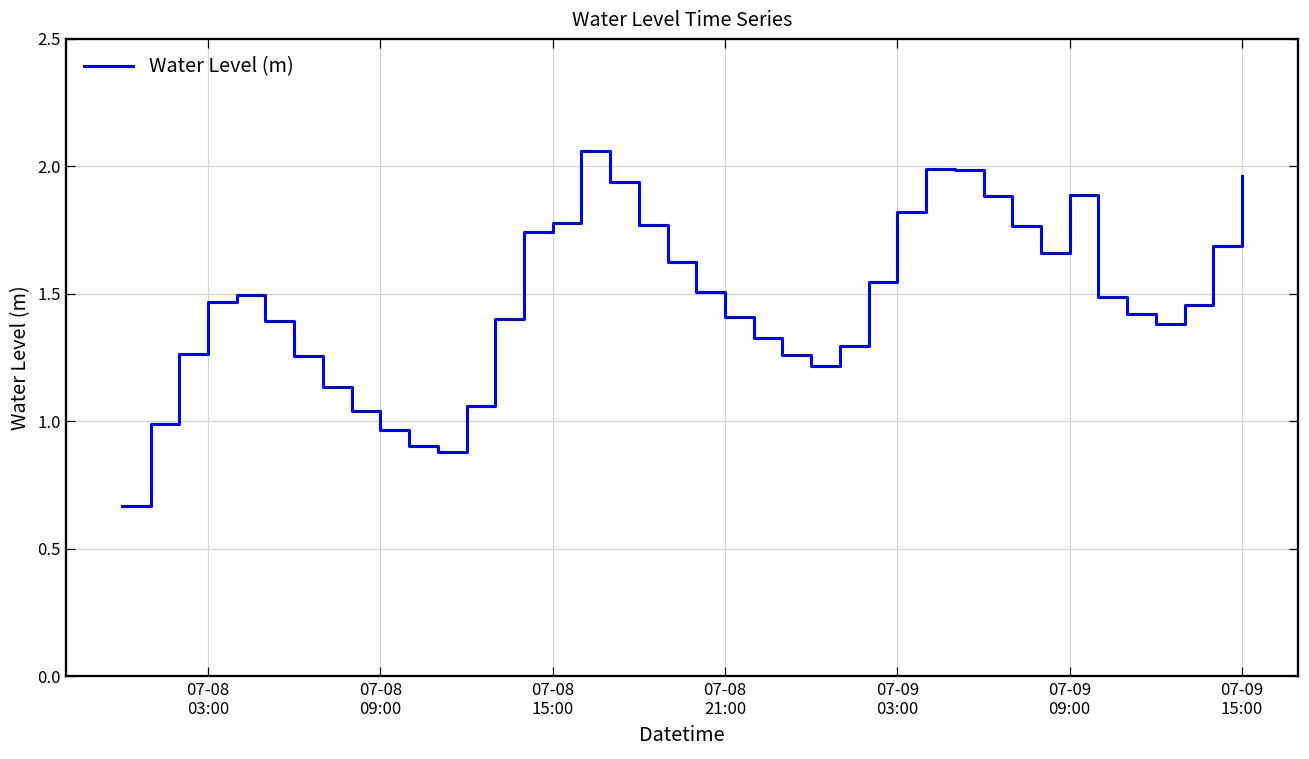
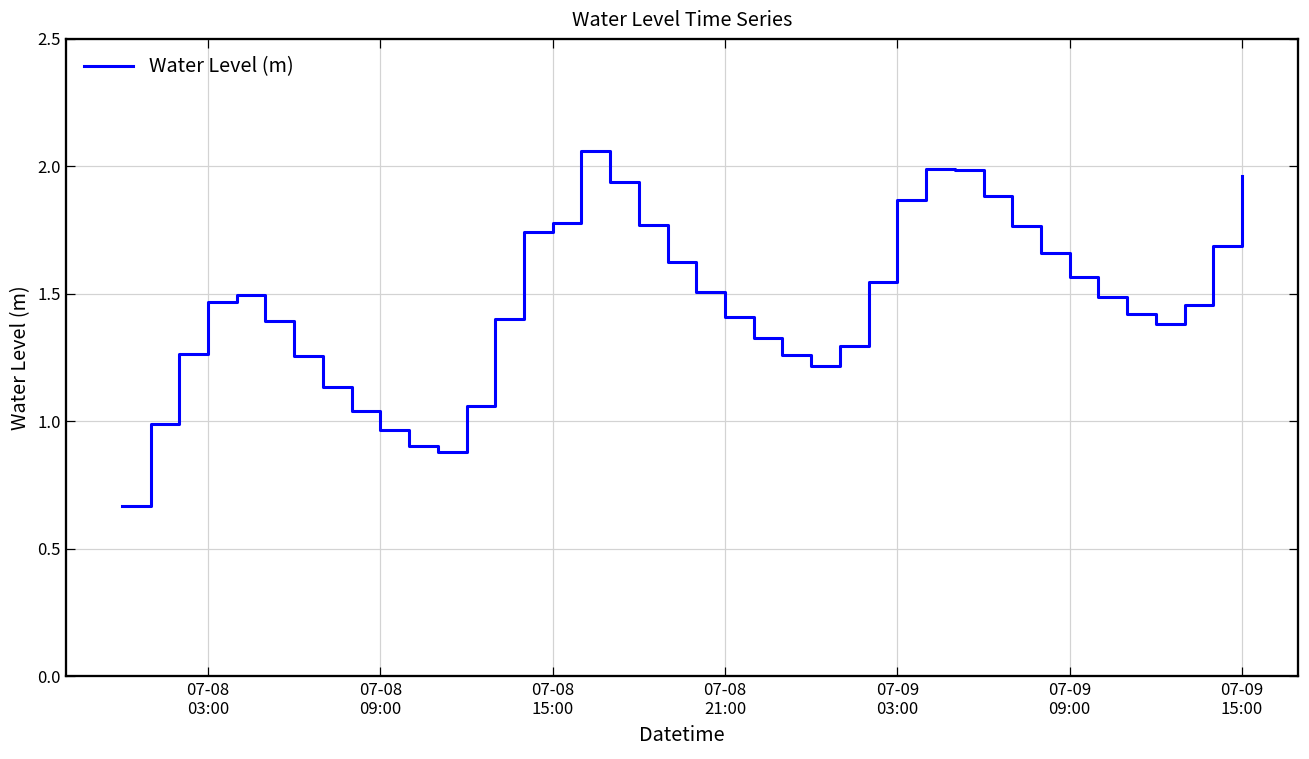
07-09 03:00: 1.82 -> 1.87
07-09 09:00: 1.89 -> 1.57
